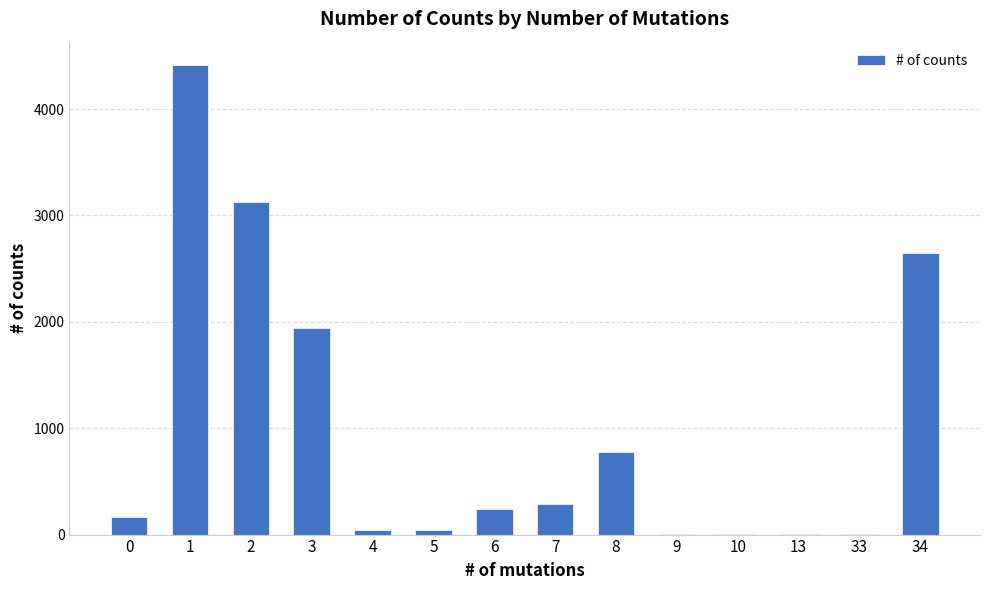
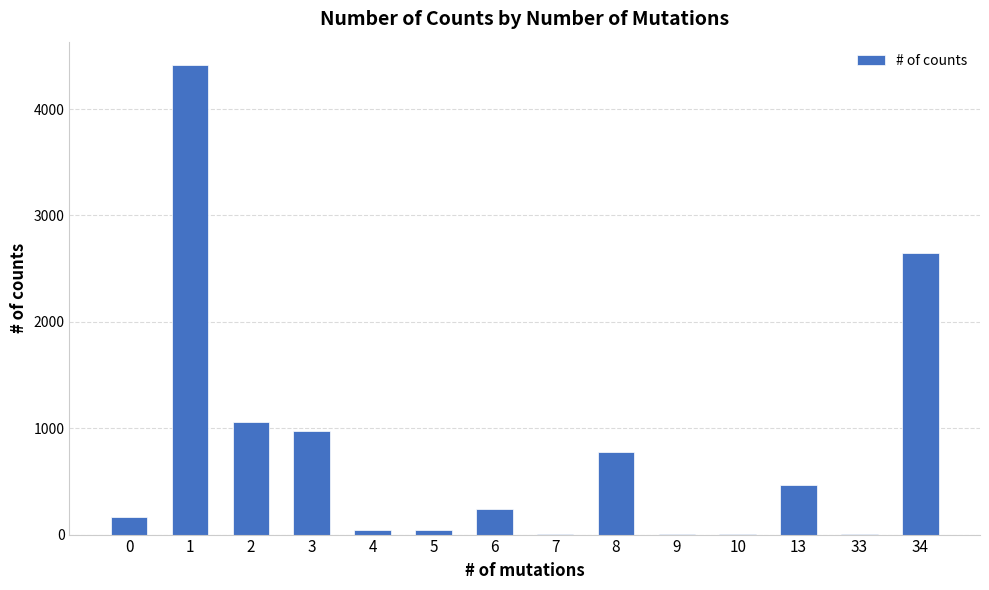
2: 3130 -> 1060
3: 1940 -> 980
7: 290 -> 0
13: 0 -> 470
